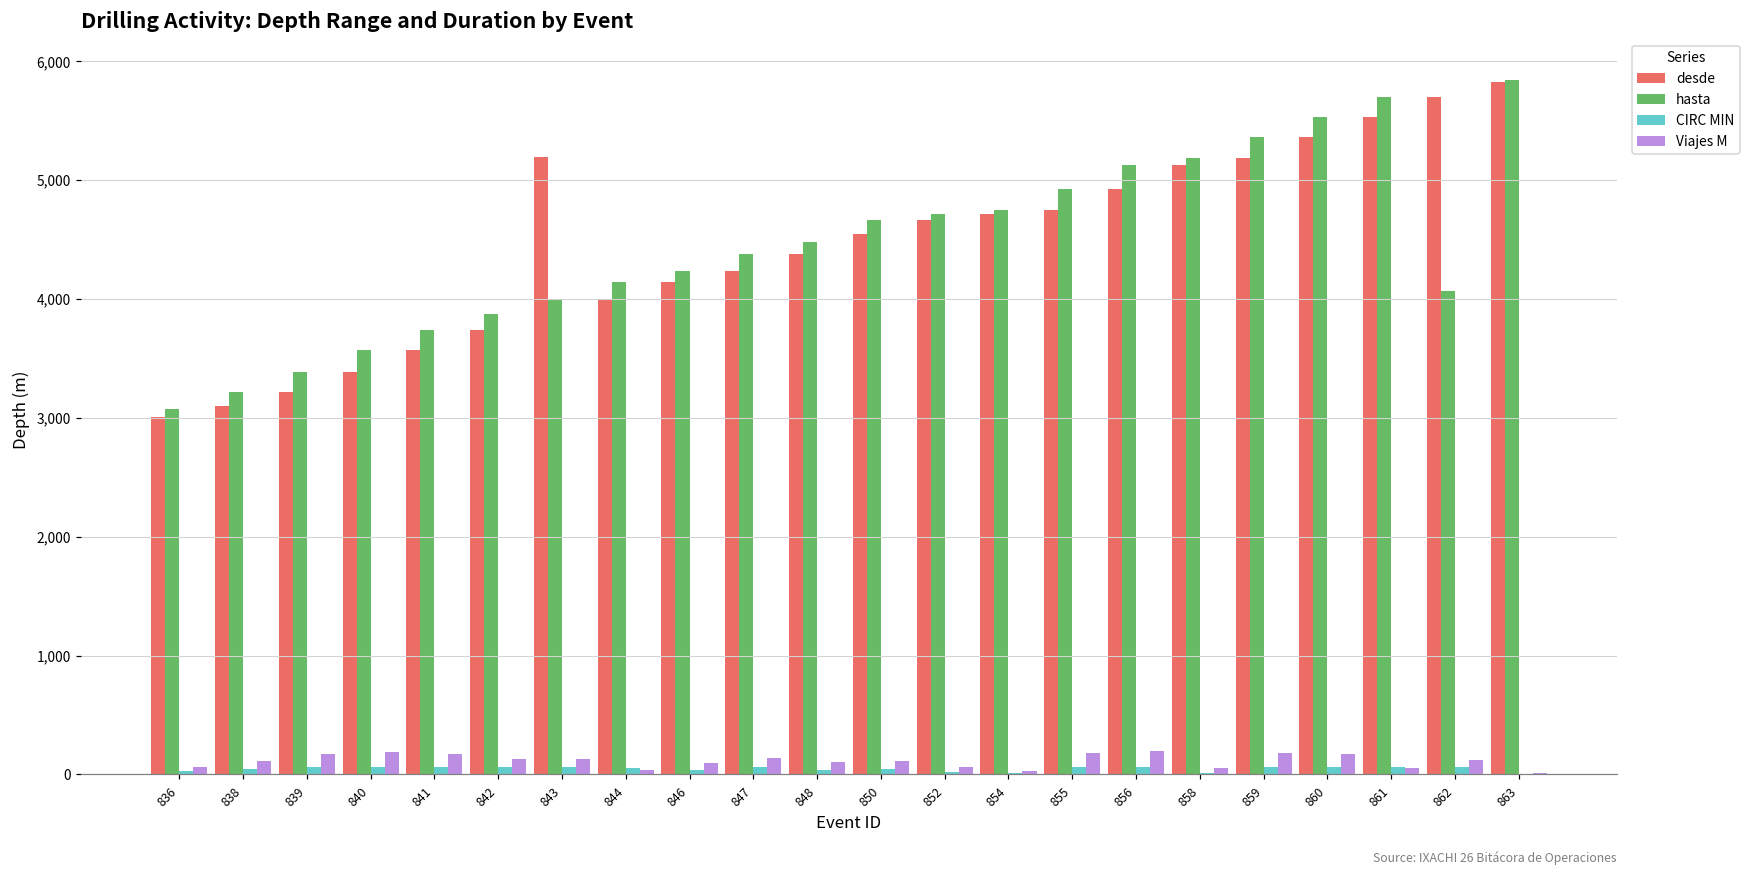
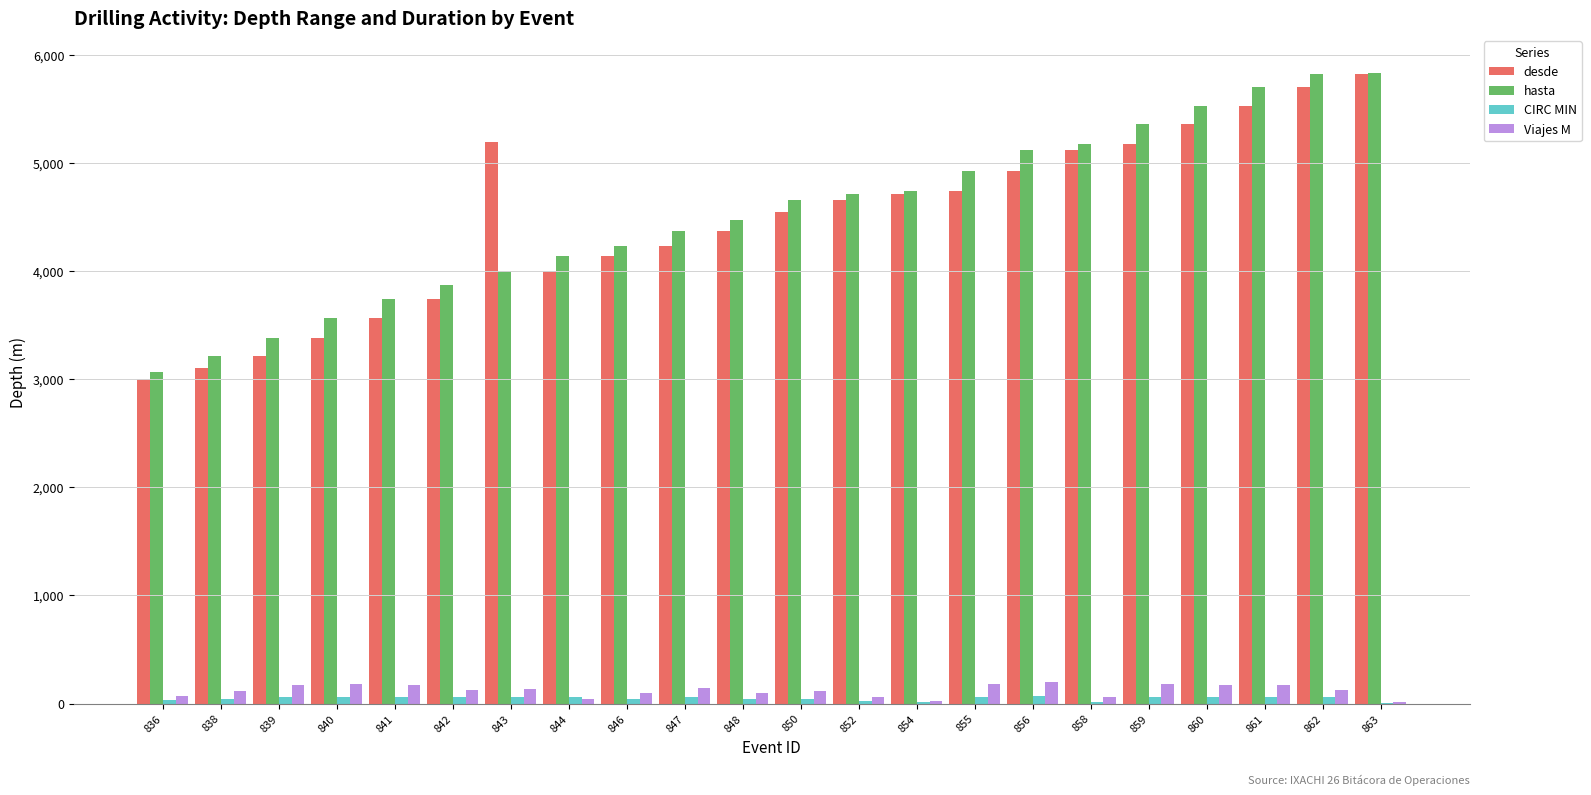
Viajes M, 861: 50 -> 170
hasta, 862: 4,070 -> 5,830
